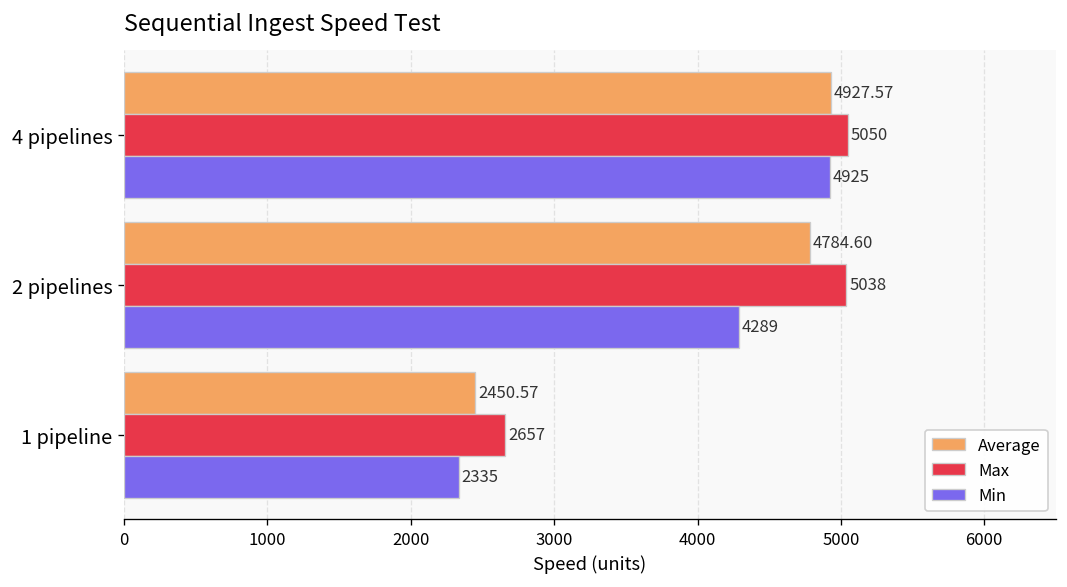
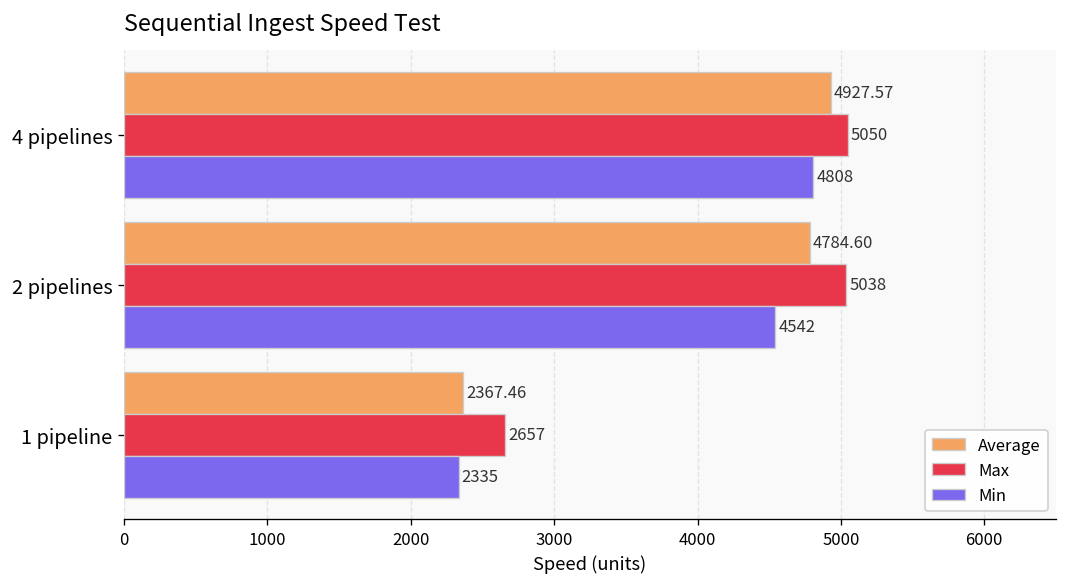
Min, 4 pipelines: 4925 -> 4808
Min, 2 pipelines: 4289 -> 4542
Average, 1 pipeline: 2450.57 -> 2367.46
